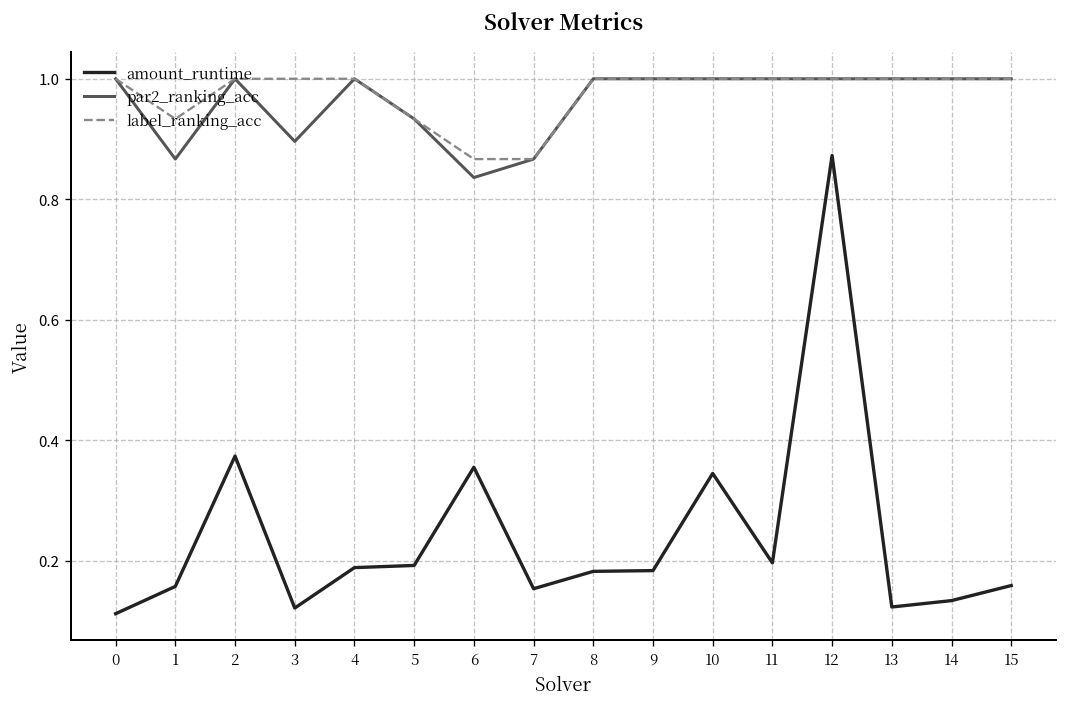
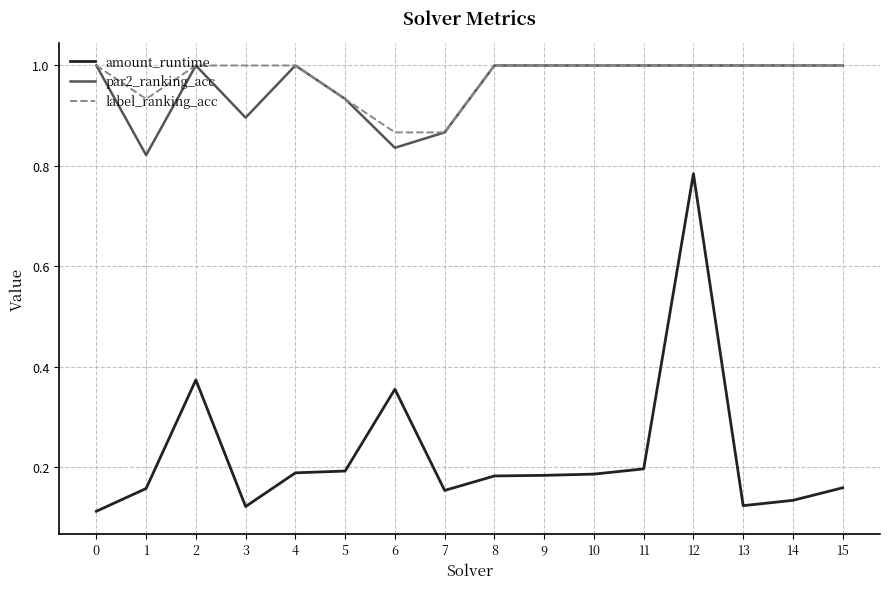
par2_ranking_acc, 1: 0.87 -> 0.82
amount_runtime, 10: 0.34 -> 0.19
amount_runtime, 12: 0.87 -> 0.78
